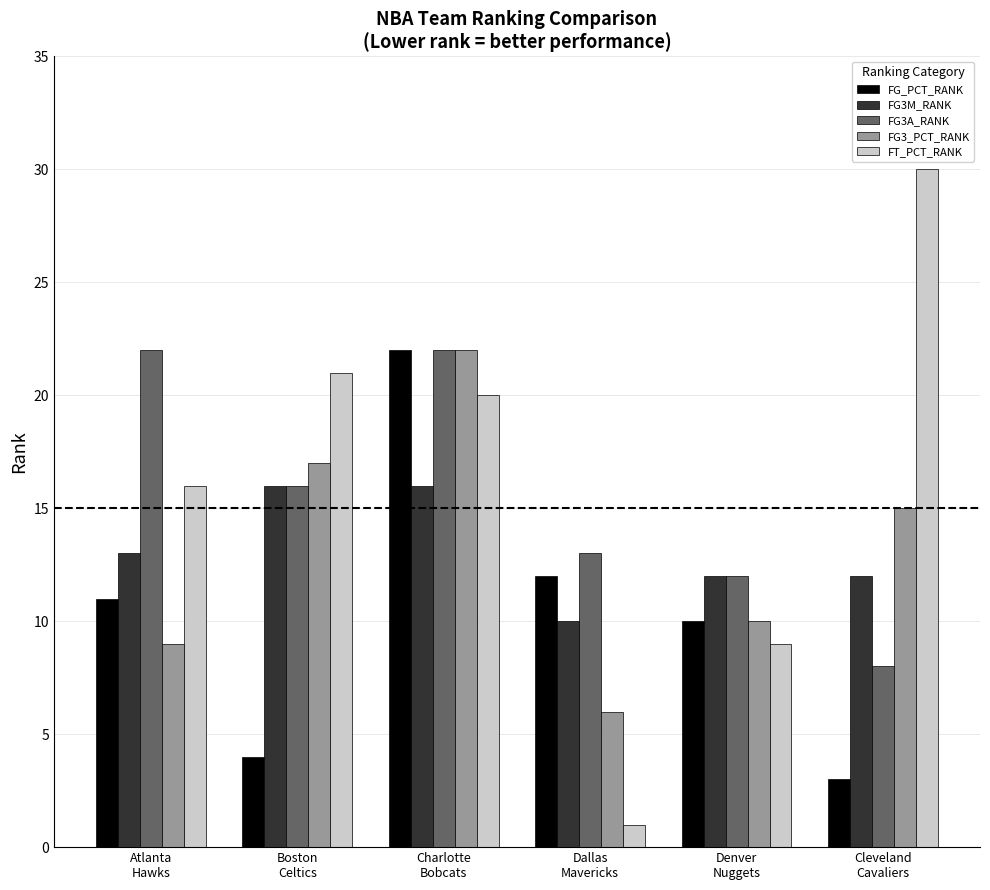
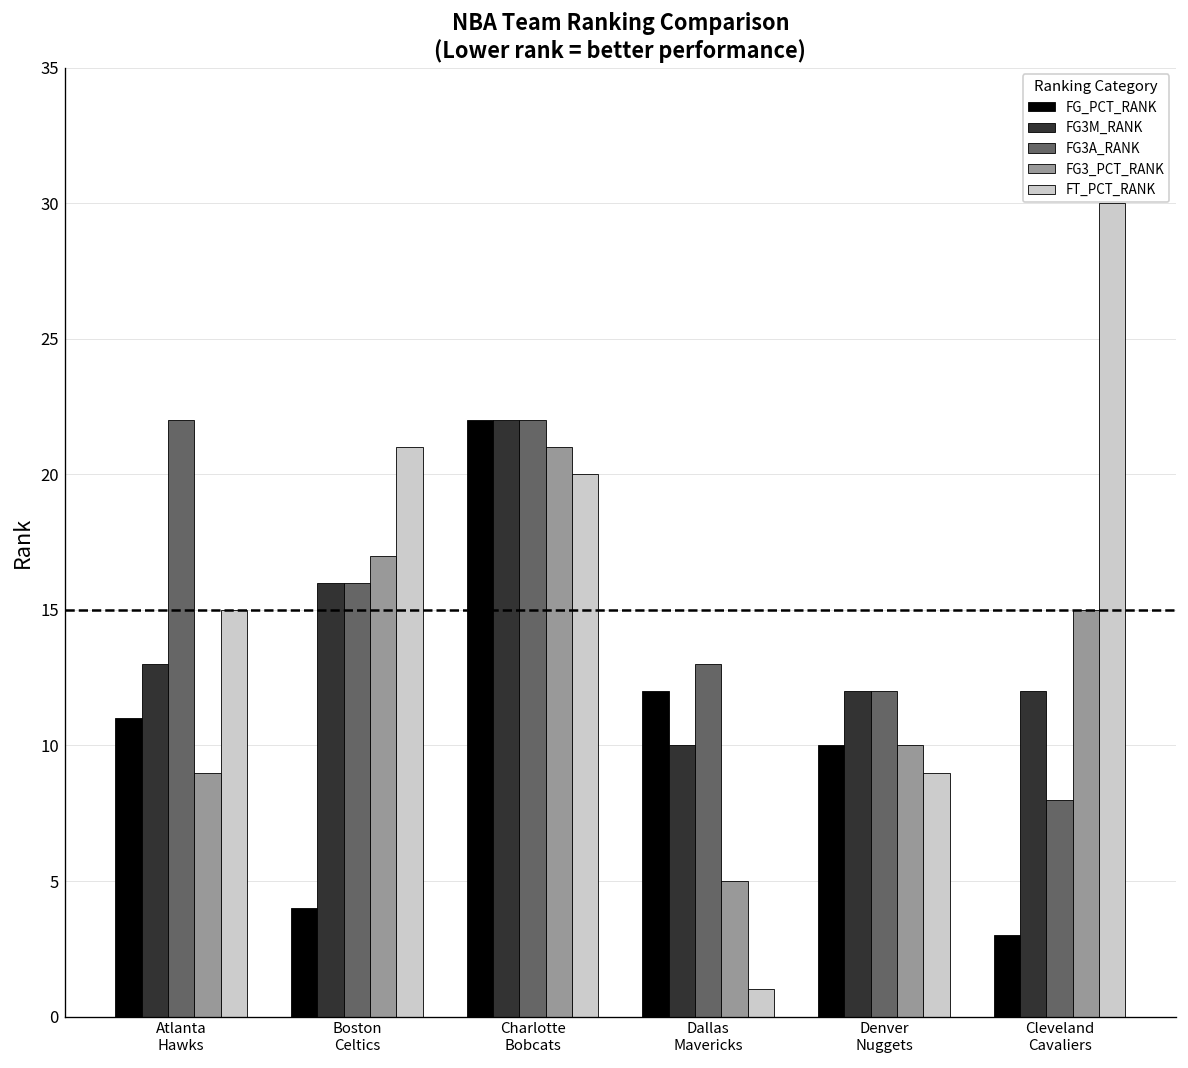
FT_PCT_RANK, Atlanta Hawks: 16 -> 15
FG3M_RANK, Charlotte Bobcats: 16 -> 22
FG3_PCT_RANK, Charlotte Bobcats: 22 -> 21
FG3_PCT_RANK, Dallas Mavericks: 6 -> 5
